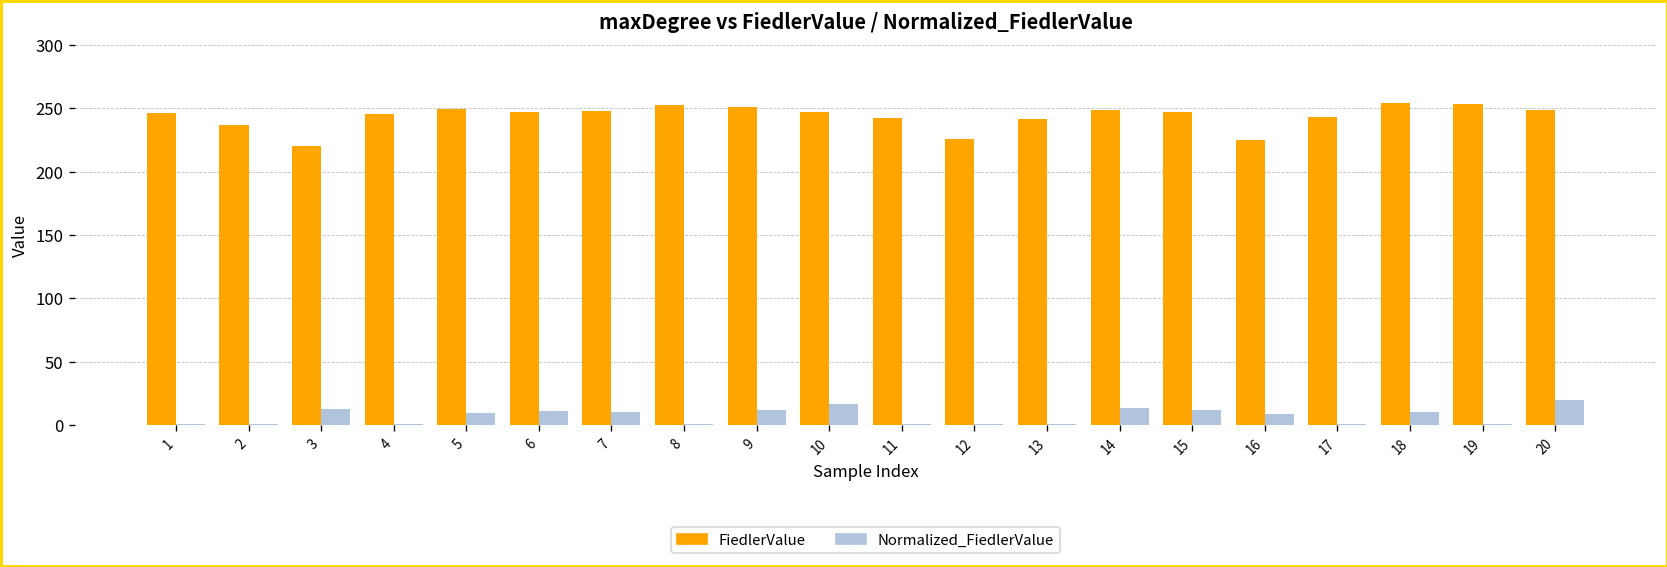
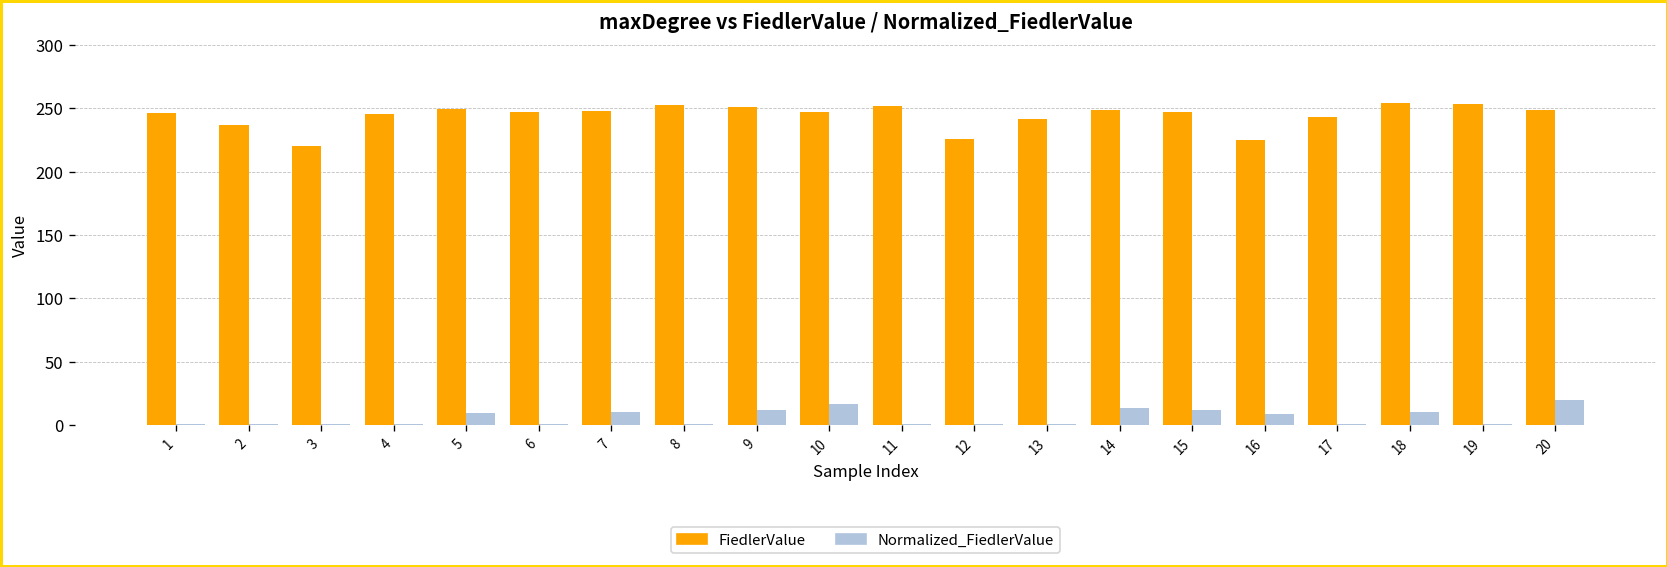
Normalized_FiedlerValue, 3: 13 -> 1
Normalized_FiedlerValue, 6: 11 -> 1
FiedlerValue, 11: 242 -> 252
